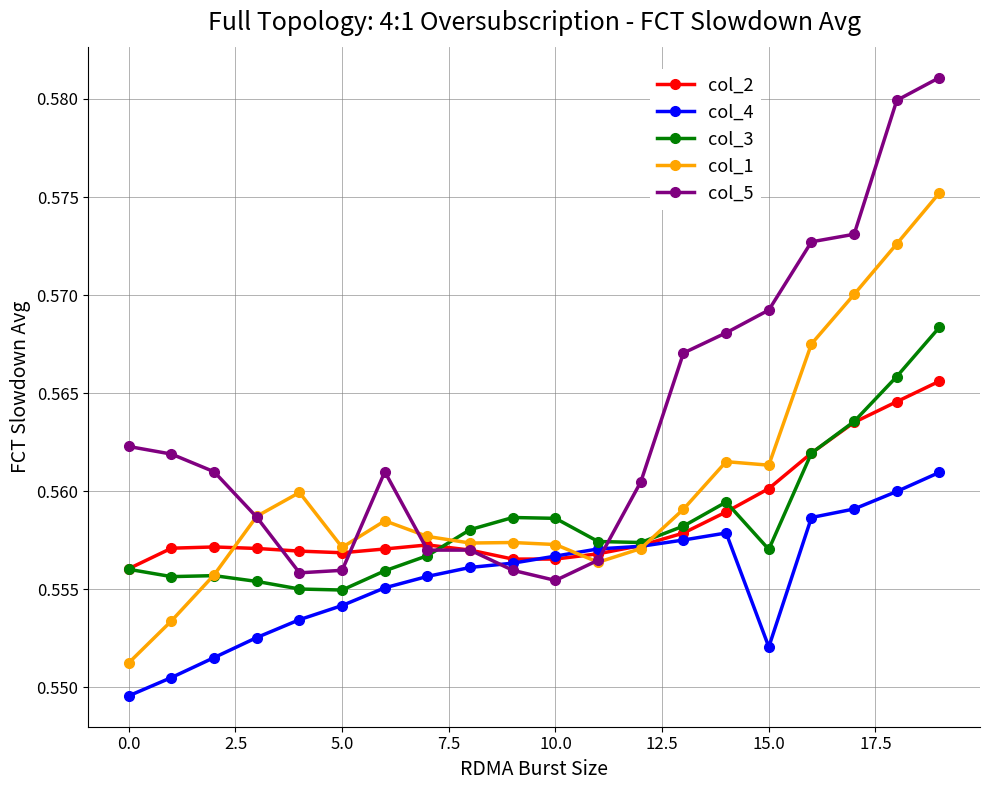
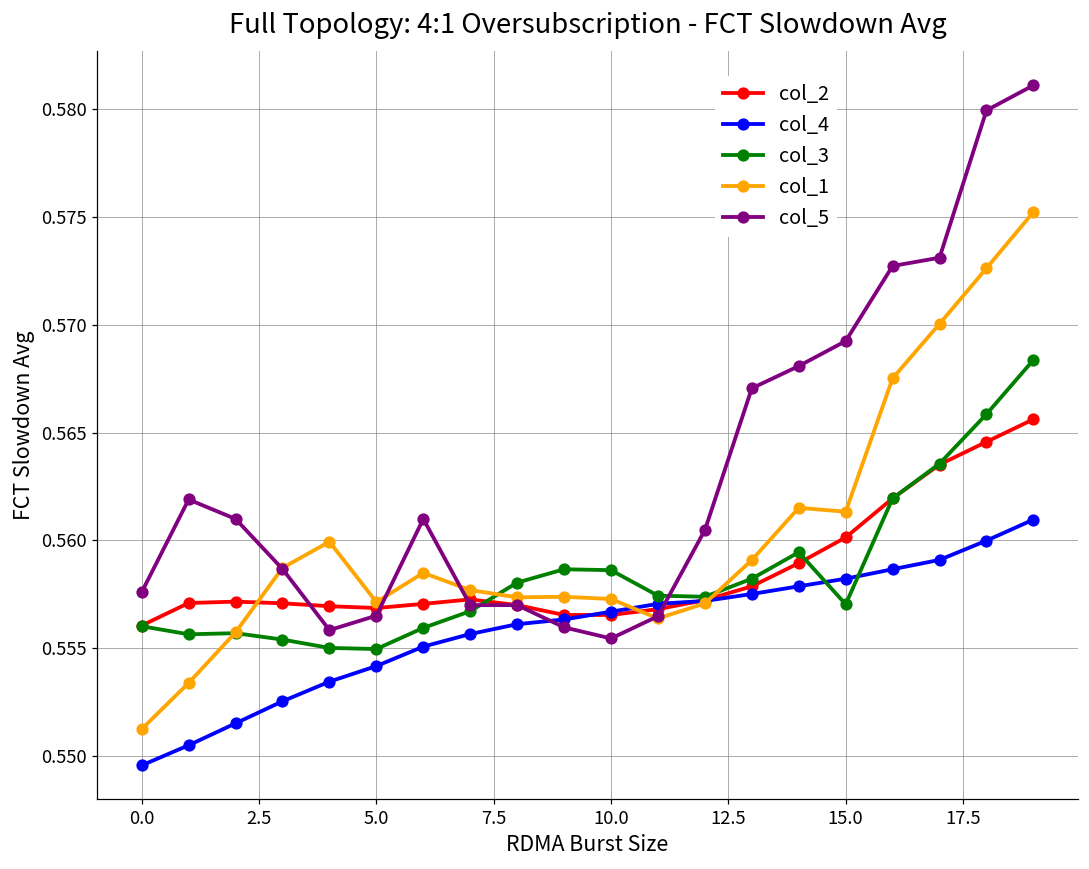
col_5, 0.0: 0.5623 -> 0.5576
col_5, 5.0: 0.5560 -> 0.5565
col_4, 15.0: 0.5521 -> 0.5582
